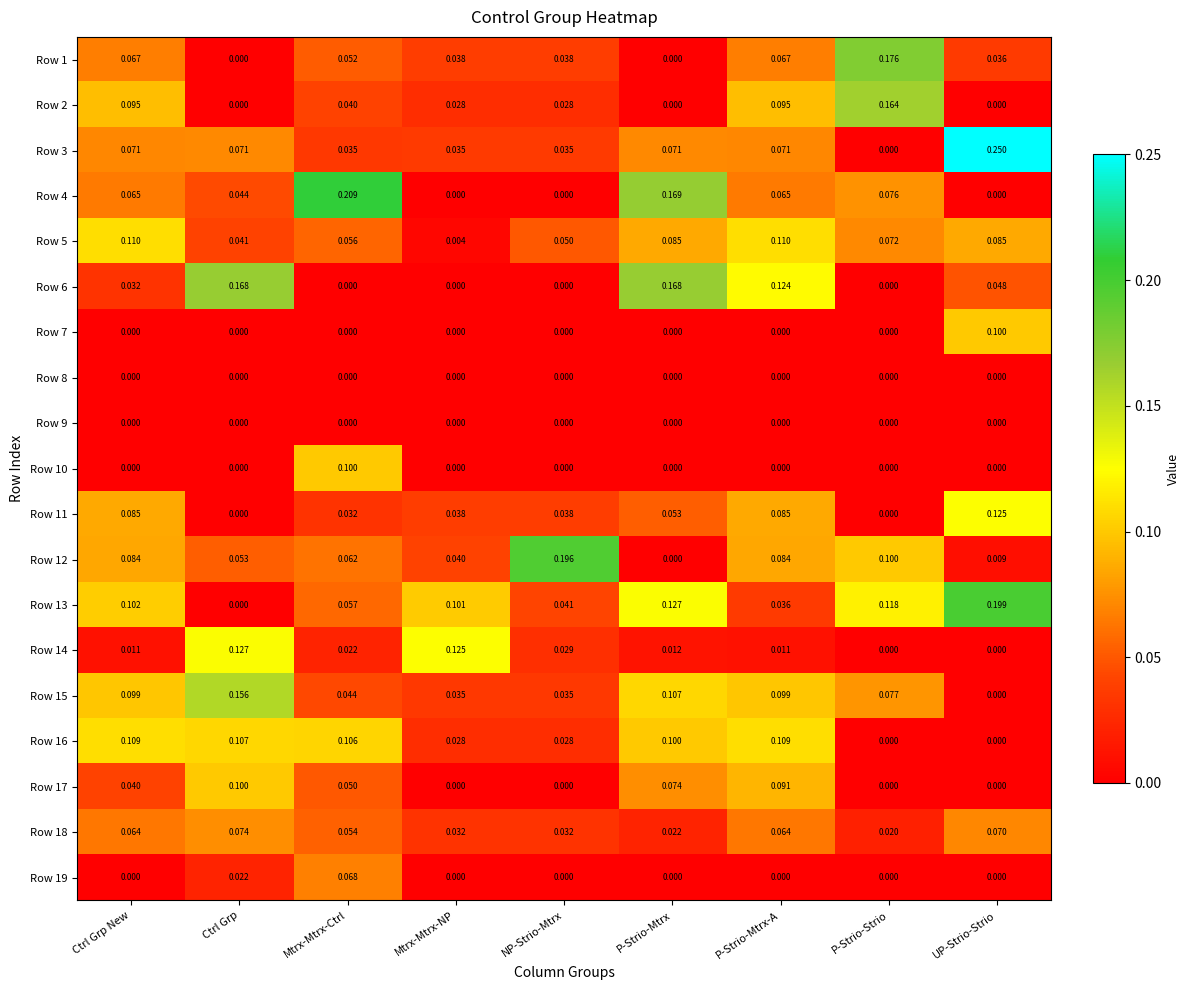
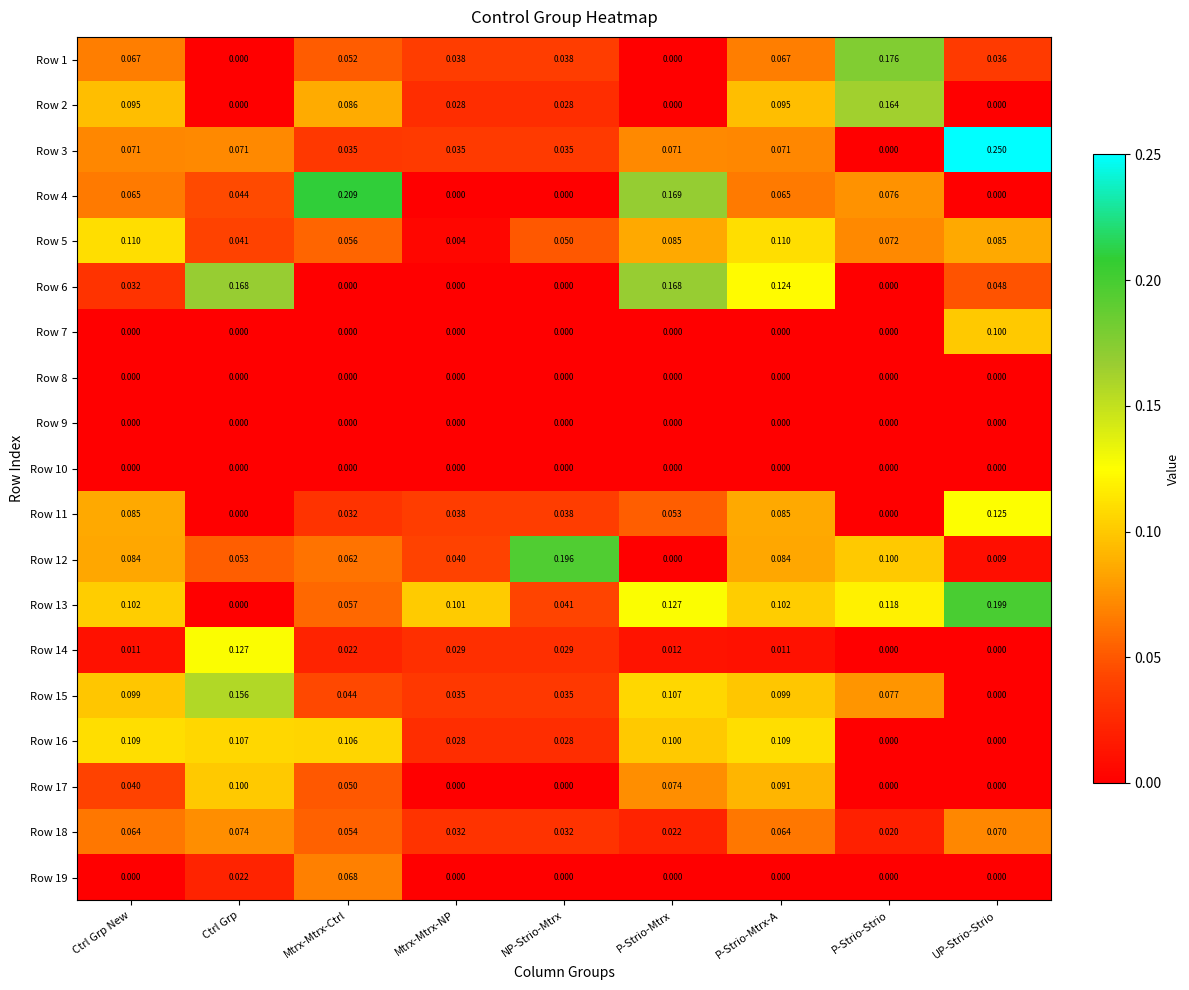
Row 2, Mtrx-Mtrx-Ctrl: 0.040 -> 0.086
Row 10, Mtrx-Mtrx-Ctrl: 0.100 -> 0.000
Row 13, P-Strio-Mtrx-A: 0.036 -> 0.102
Row 14, Mtrx-Mtrx-NP: 0.125 -> 0.029
